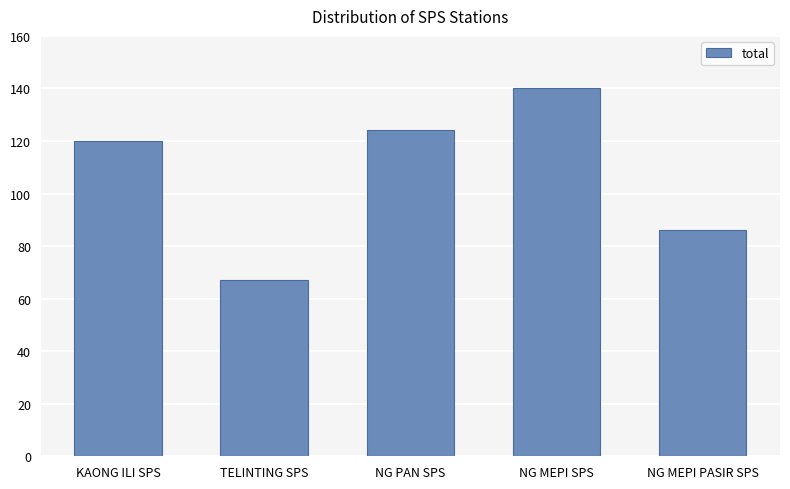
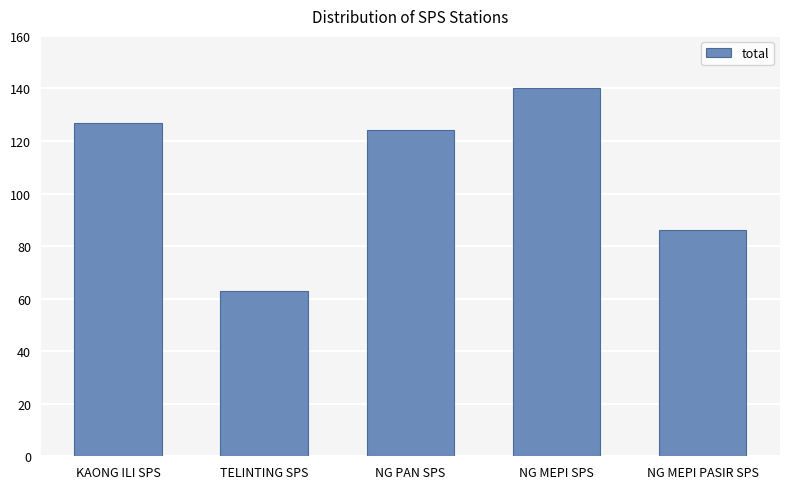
KAONG ILI SPS: 120 -> 127
TELINTING SPS: 67 -> 63
